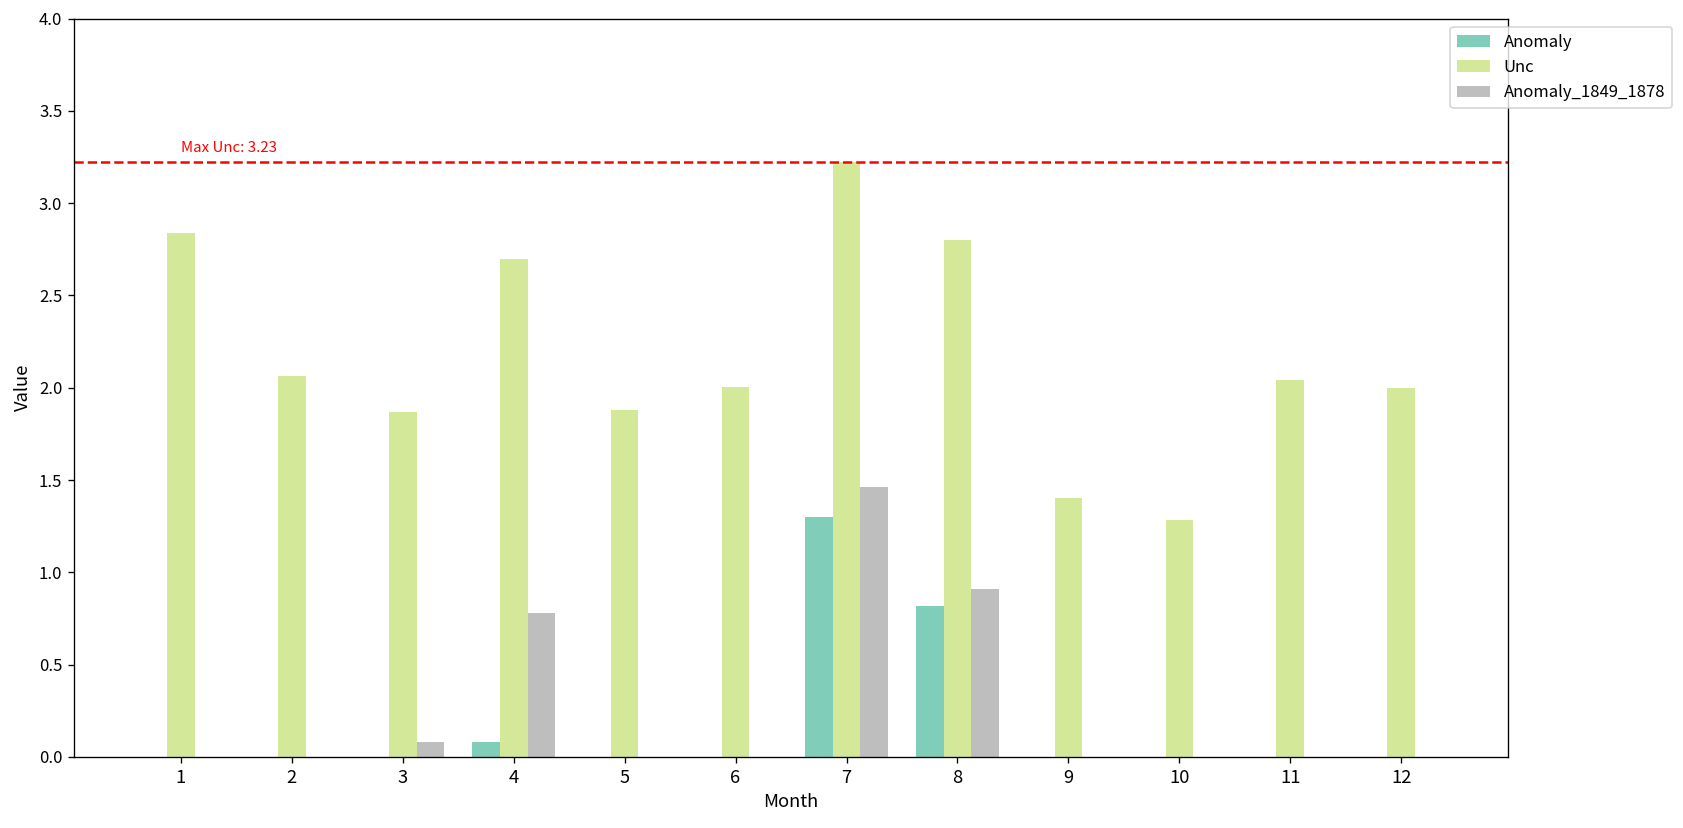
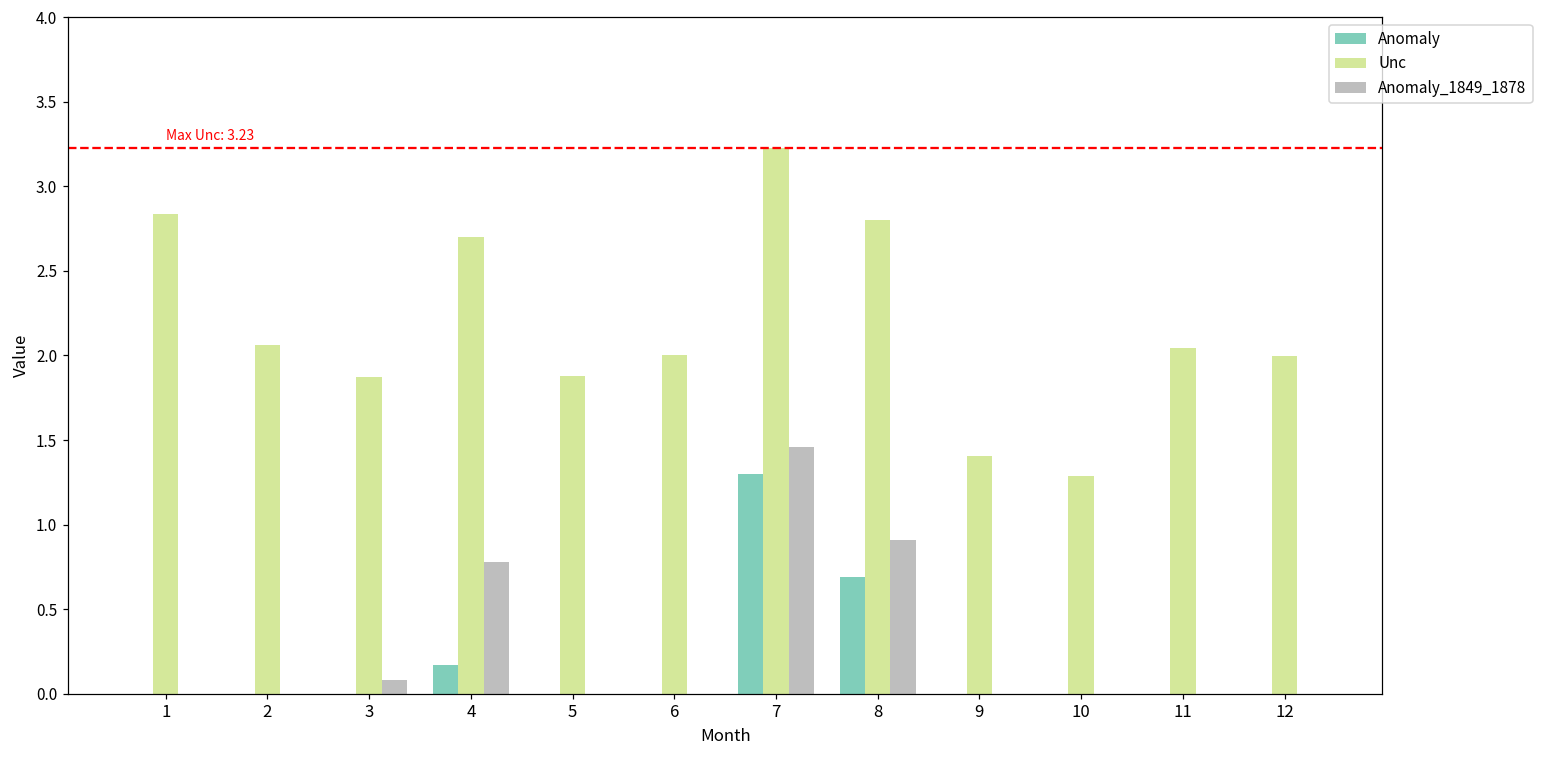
Anomaly, 4: 0.08 -> 0.17
Anomaly, 8: 0.82 -> 0.69
